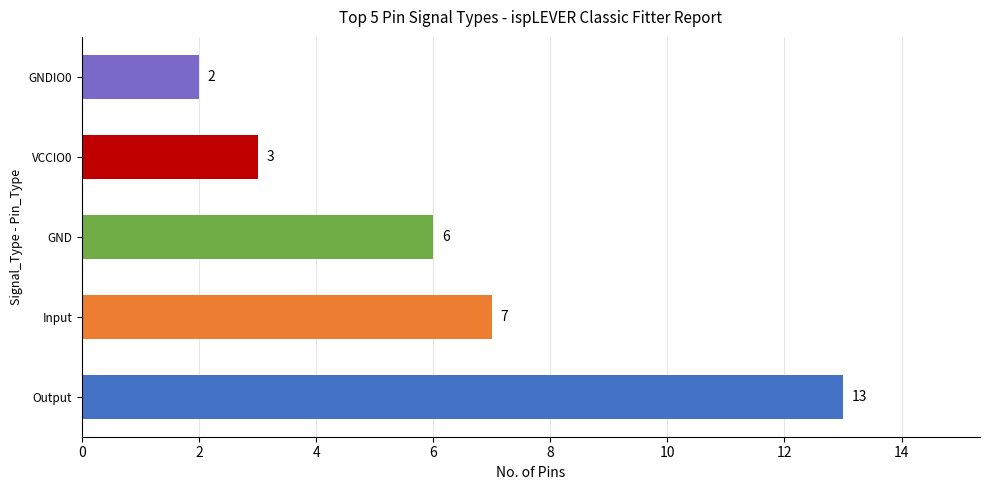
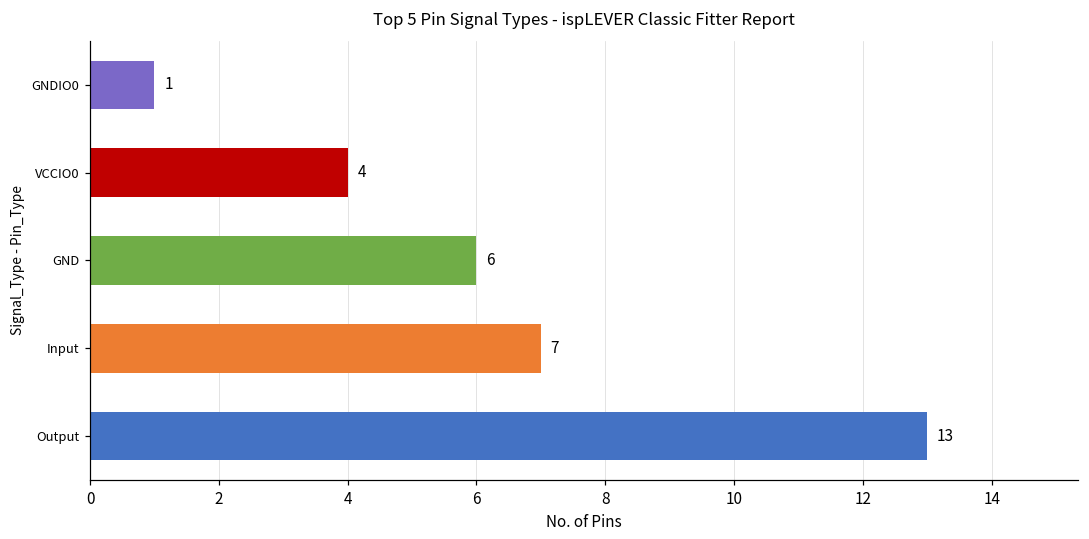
GNDIO0: 2 -> 1
VCCIO0: 3 -> 4
